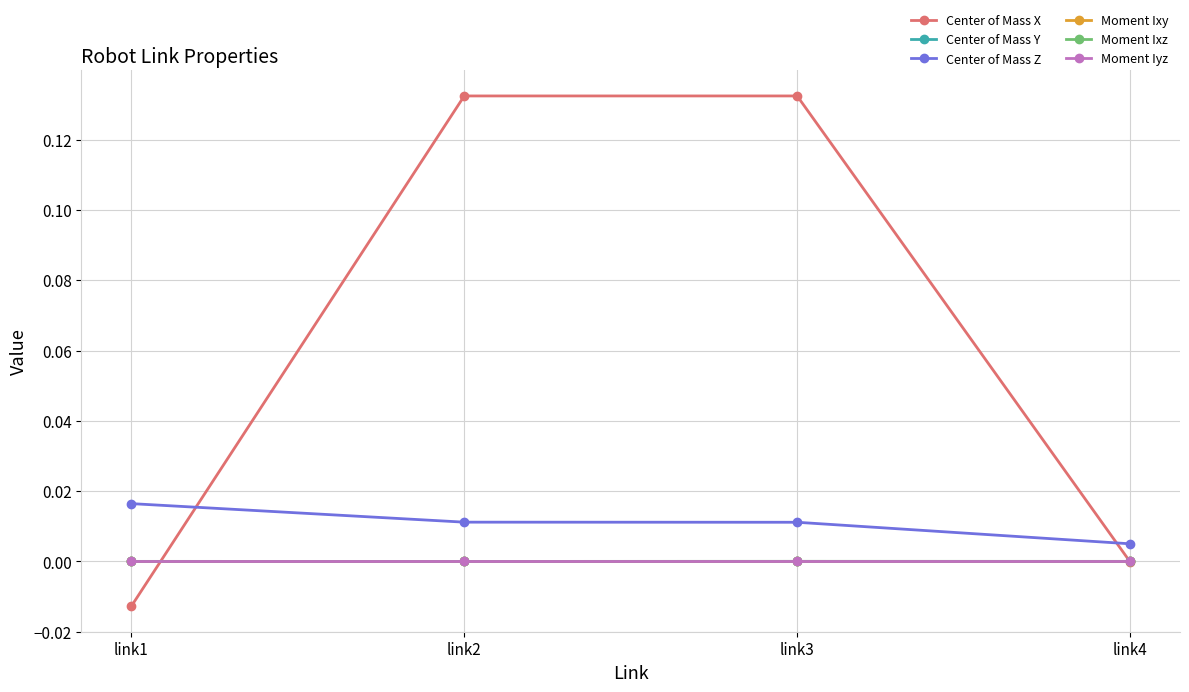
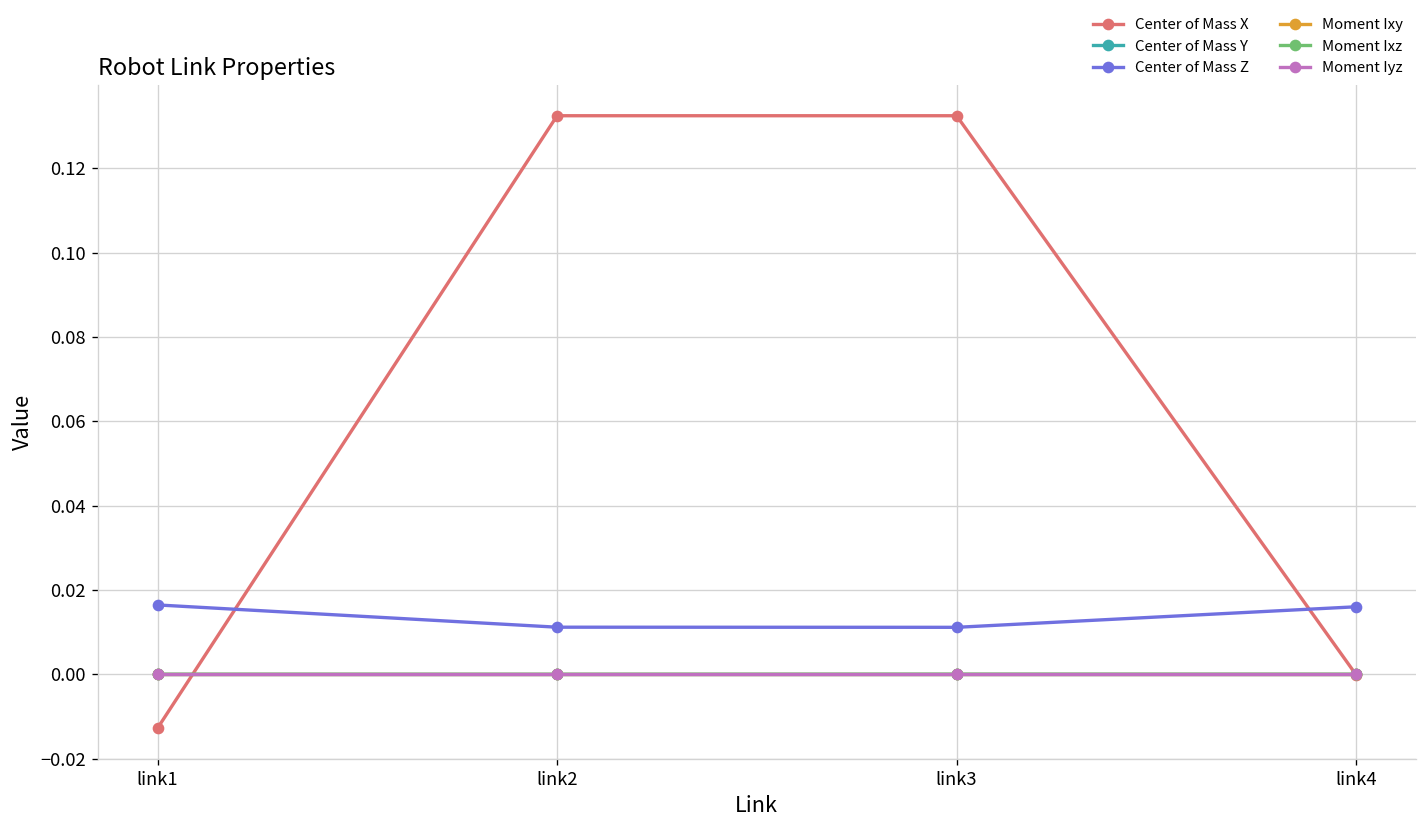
Center of Mass Z, link4: 0.005 -> 0.016
